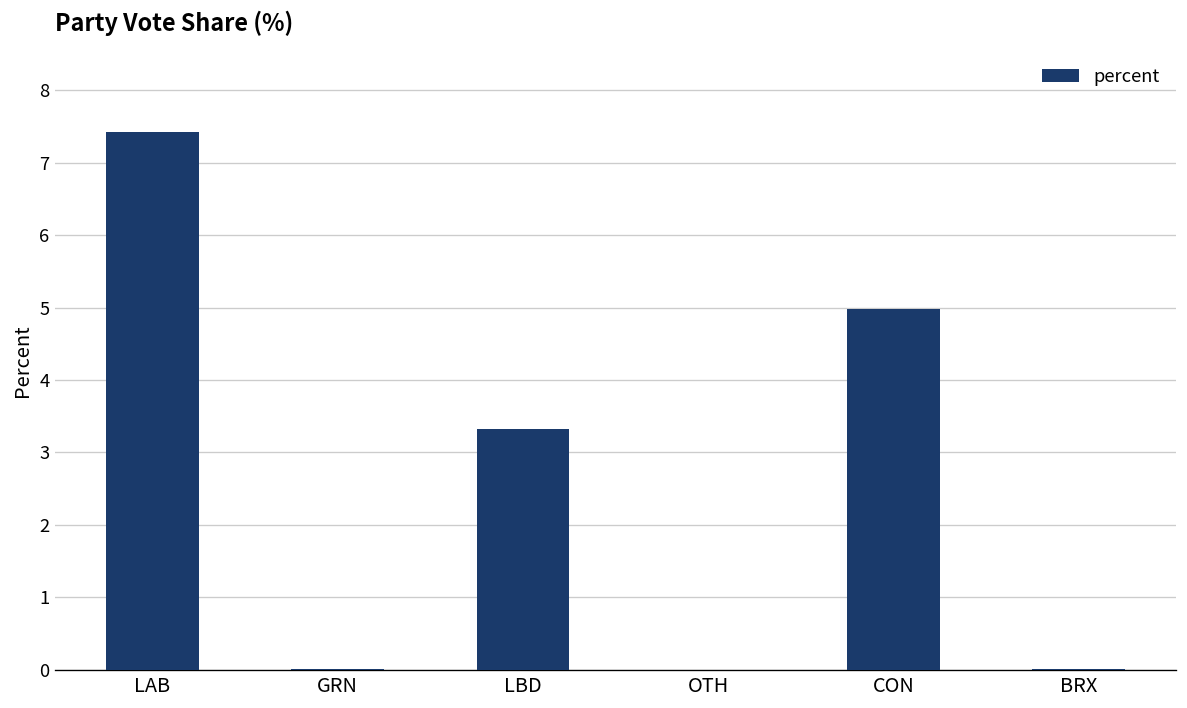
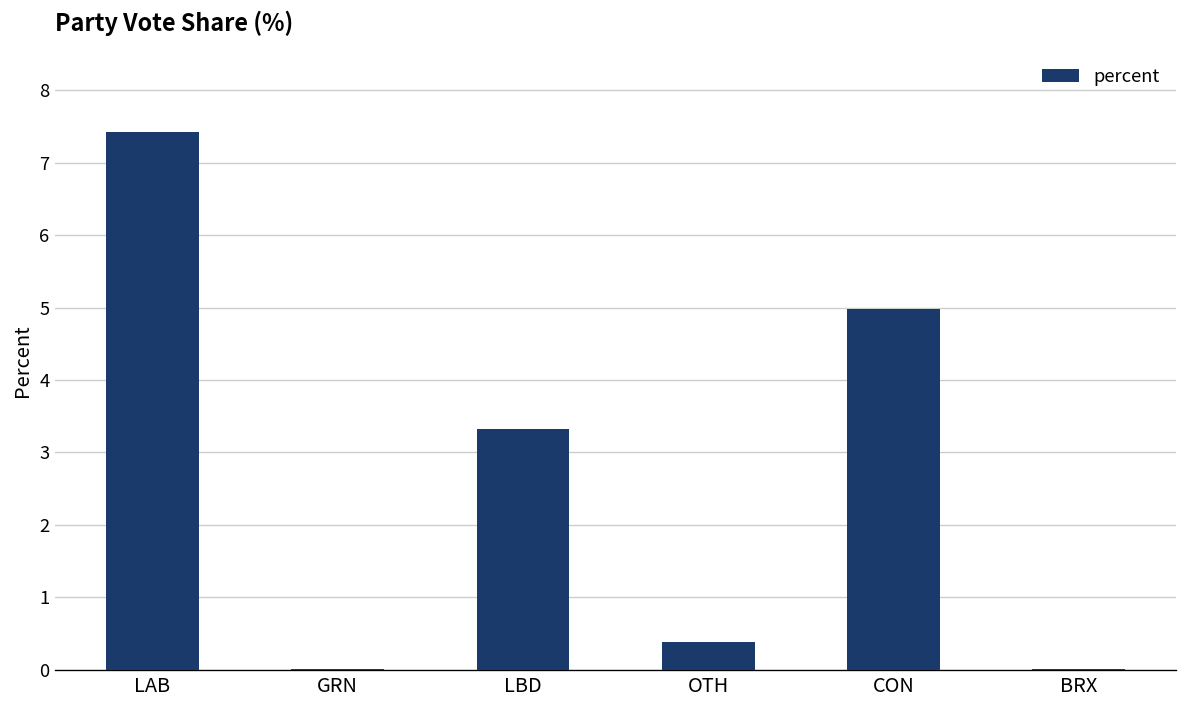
OTH: 0.0 -> 0.4
